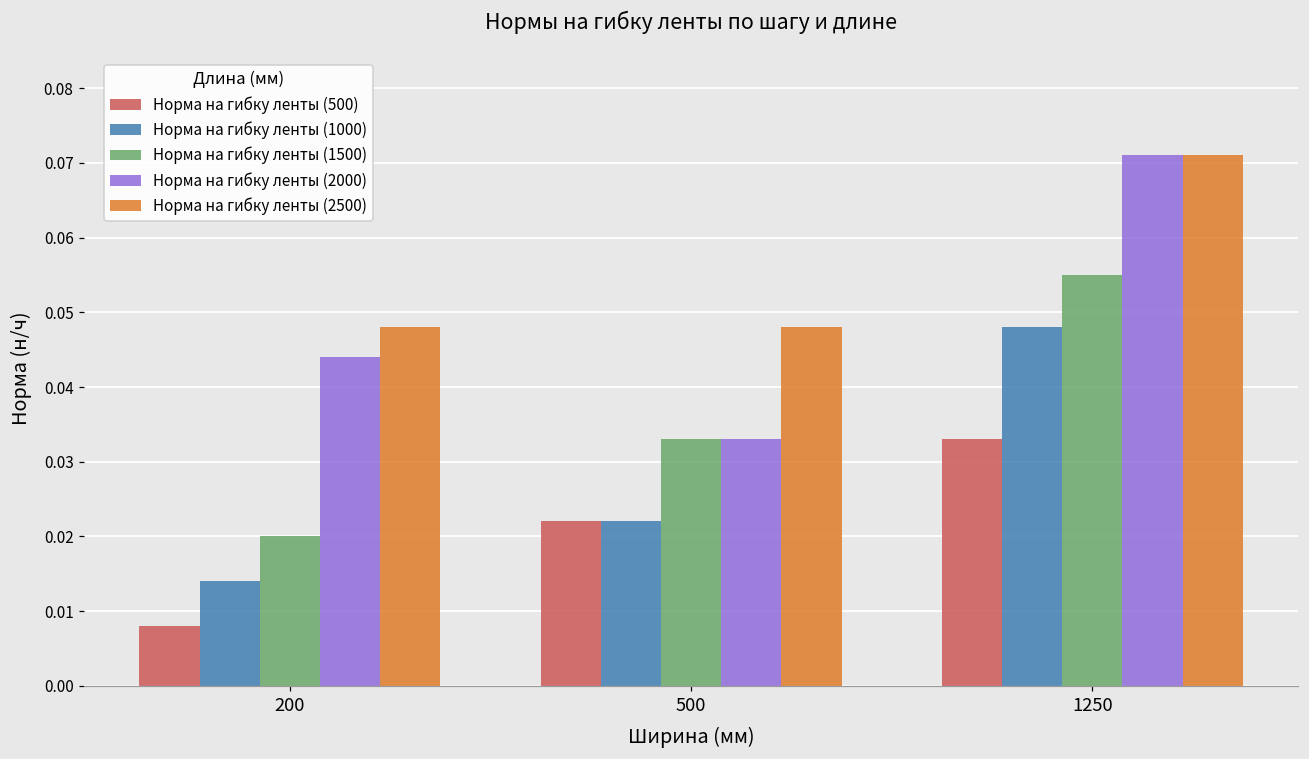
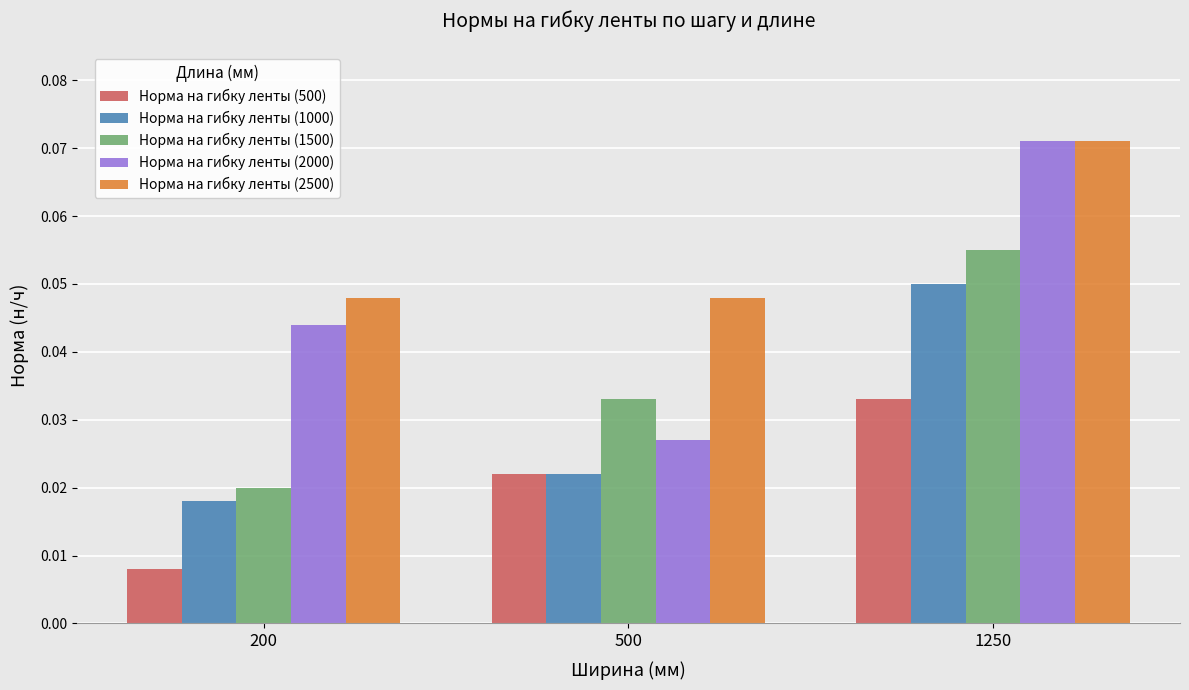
Норма на гибку ленты (1000), 200: 0.014 -> 0.018
Норма на гибку ленты (2000), 500: 0.033 -> 0.027
Норма на гибку ленты (1000), 1250: 0.048 -> 0.050
